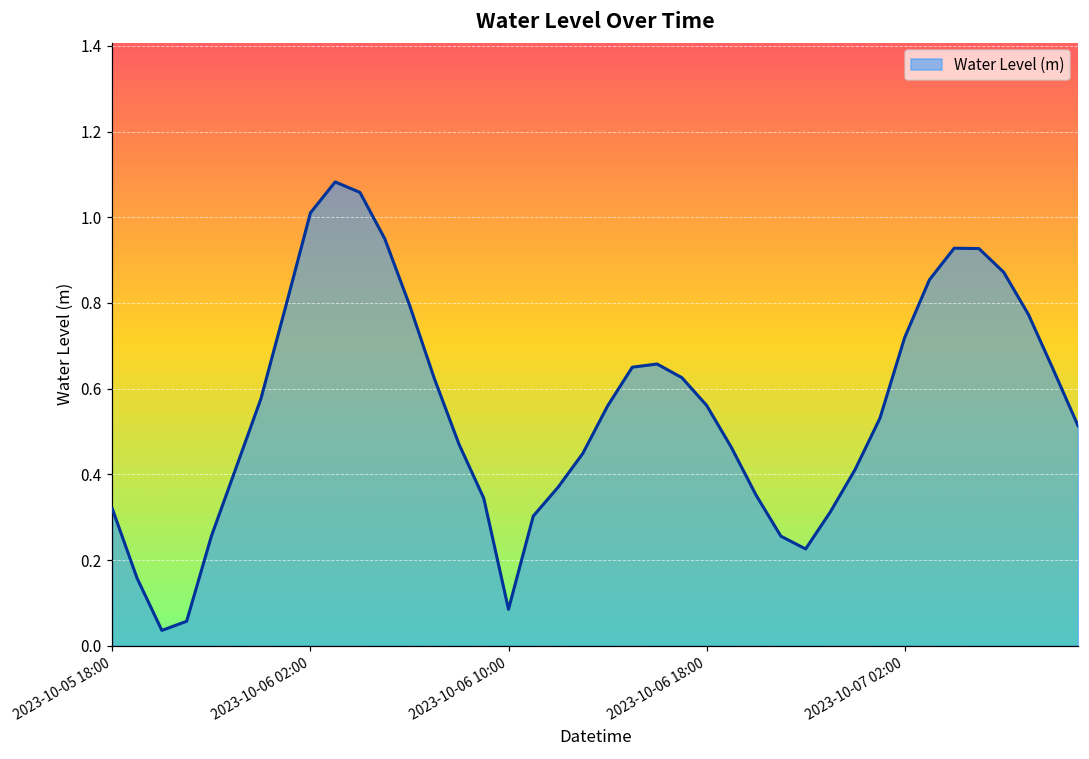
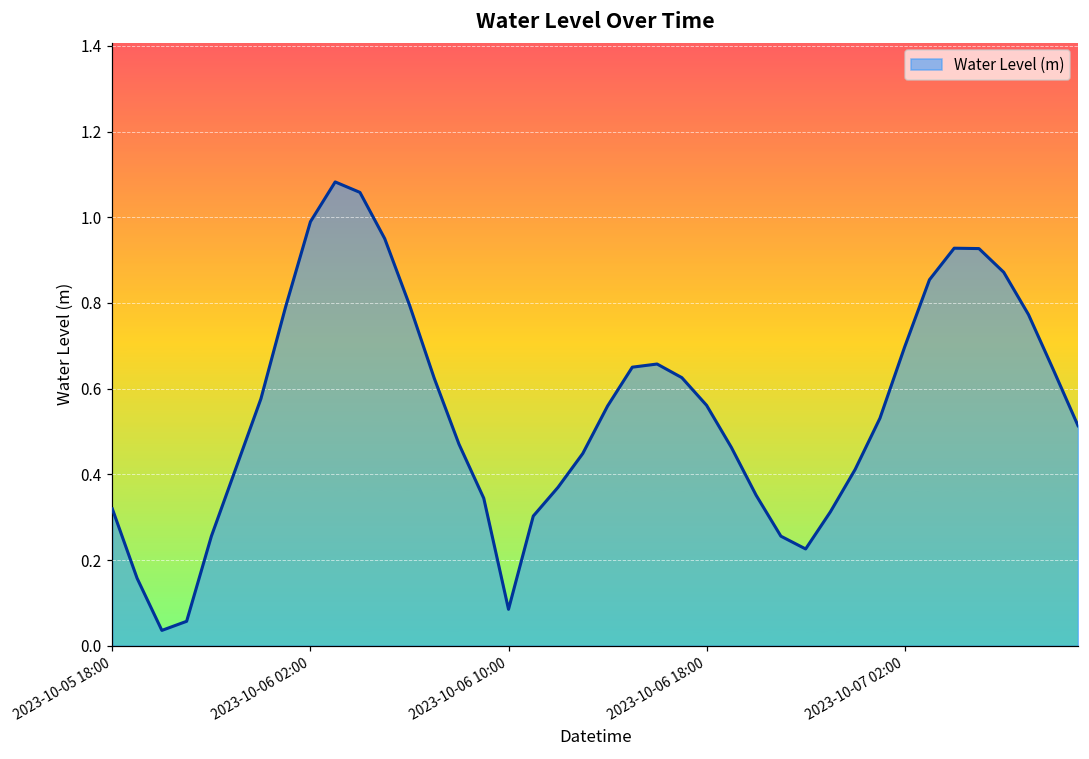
2023-10-06 02:00: 1.01 -> 0.99
2023-10-07 02:00: 0.72 -> 0.70
